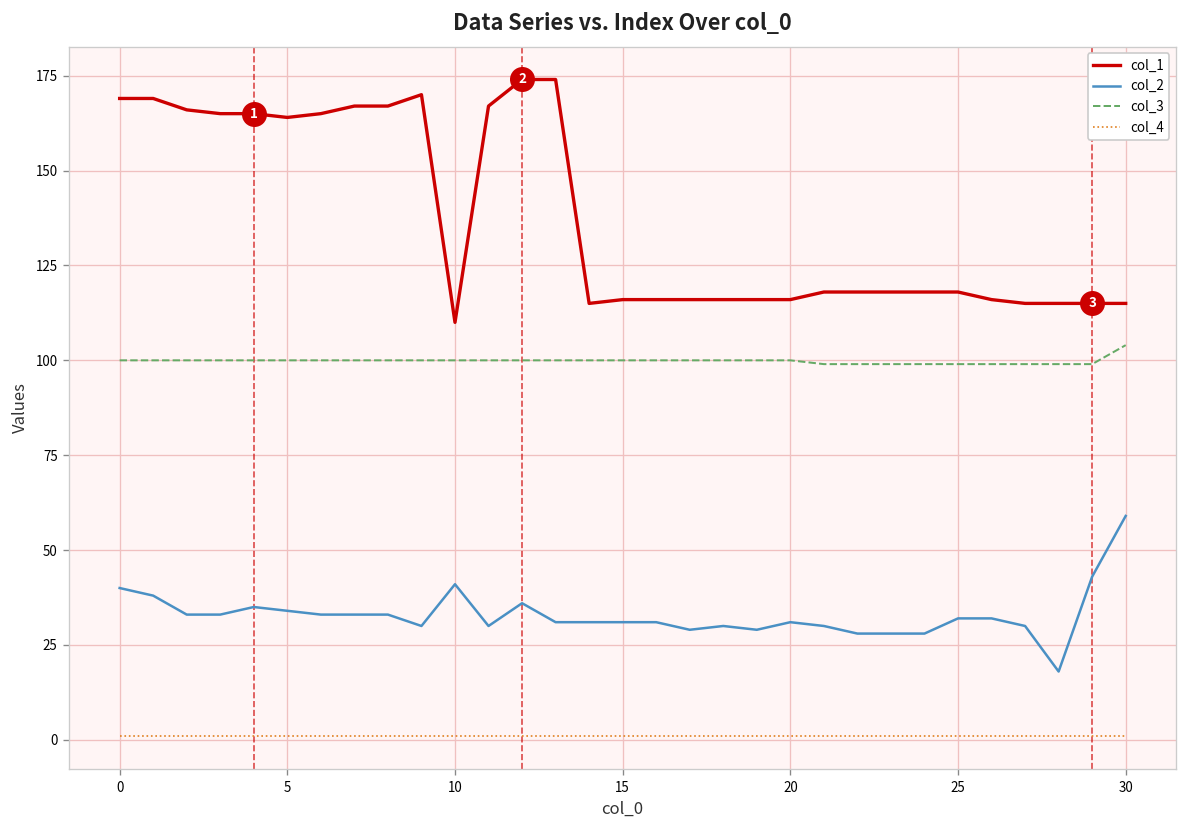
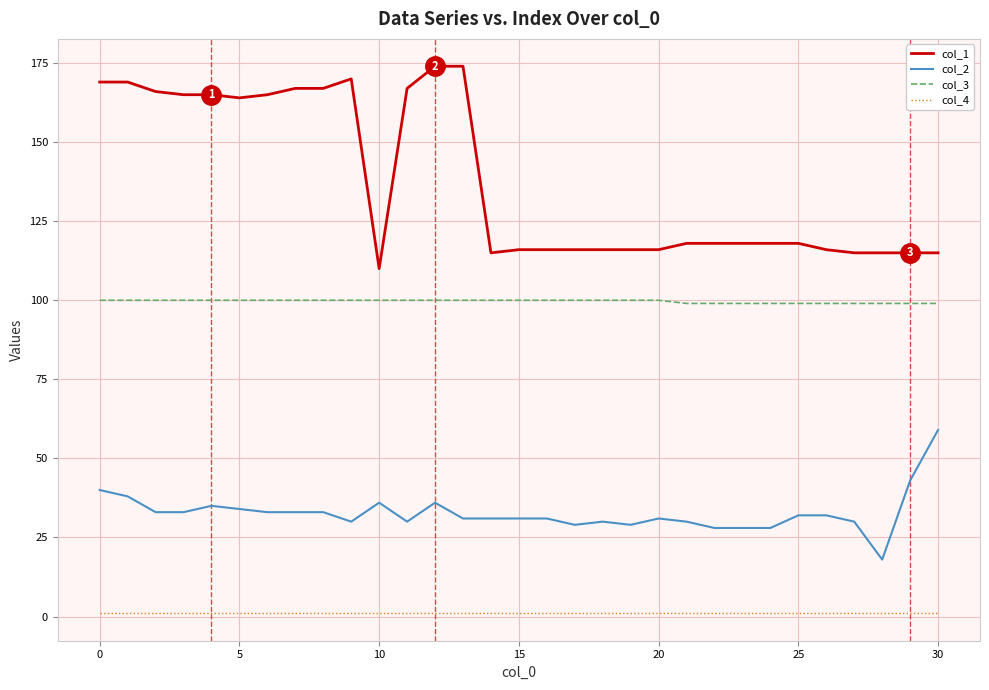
col_2, 10: 41 -> 36
col_3, 30: 104 -> 99
